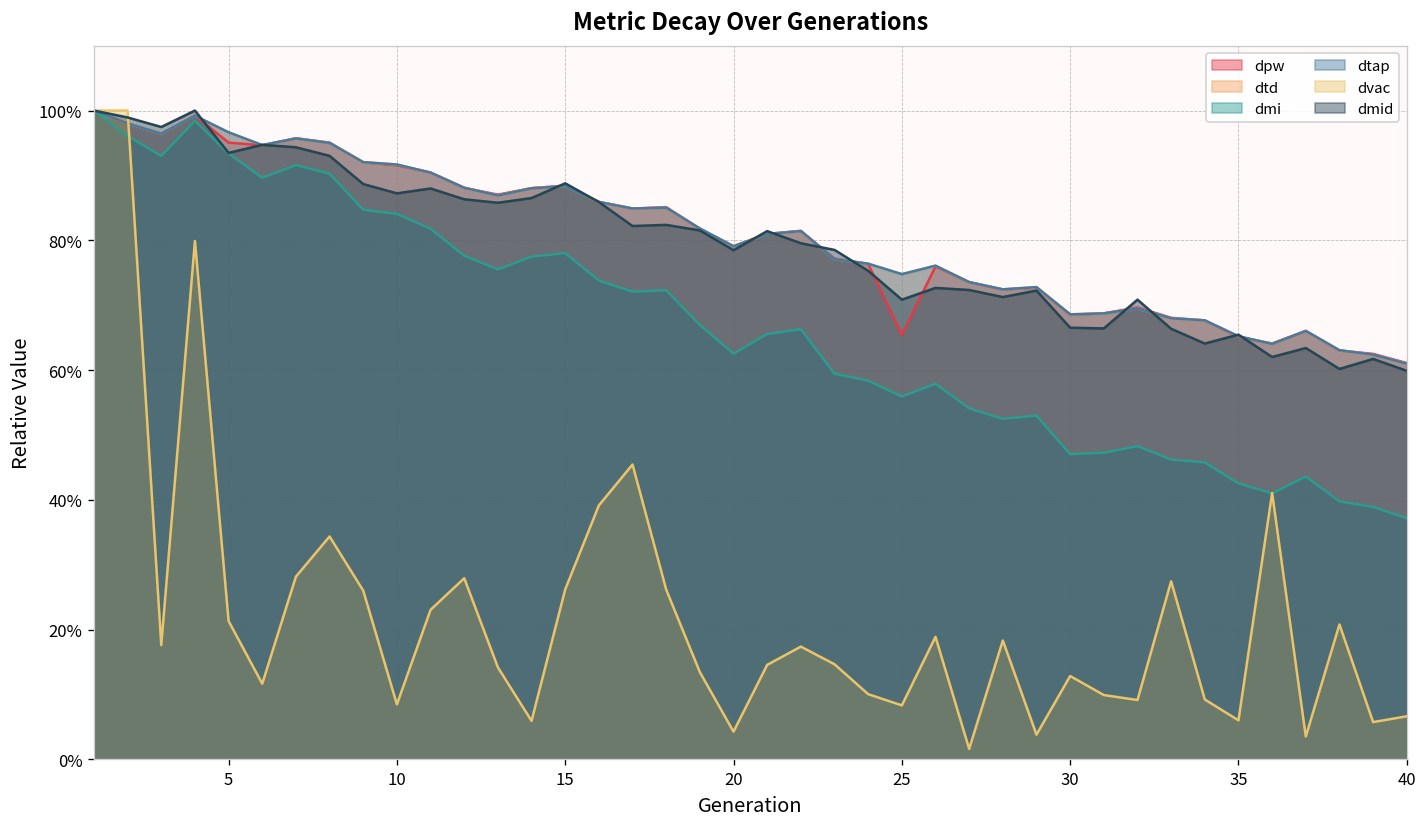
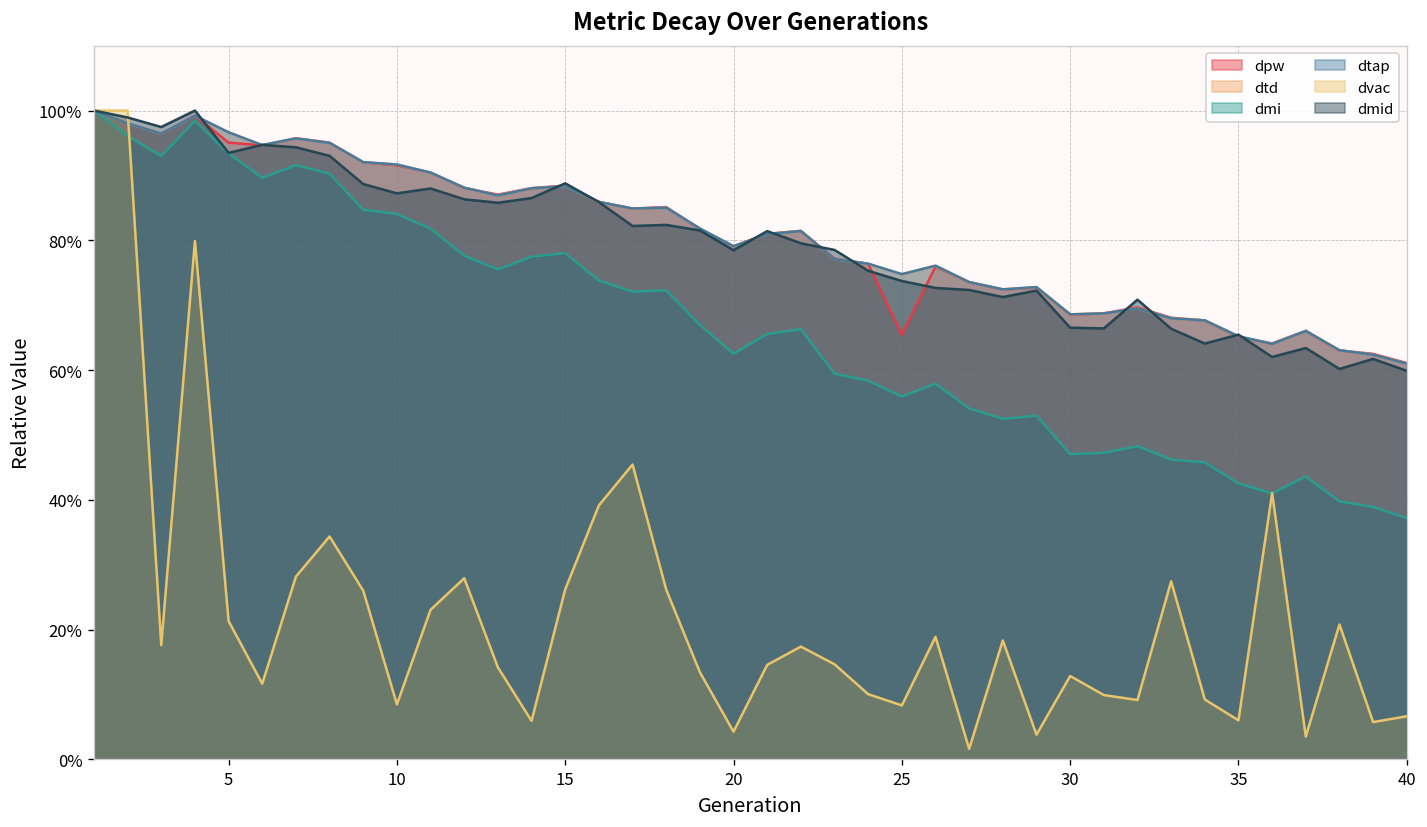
dmid, 25: 71% -> 74%
